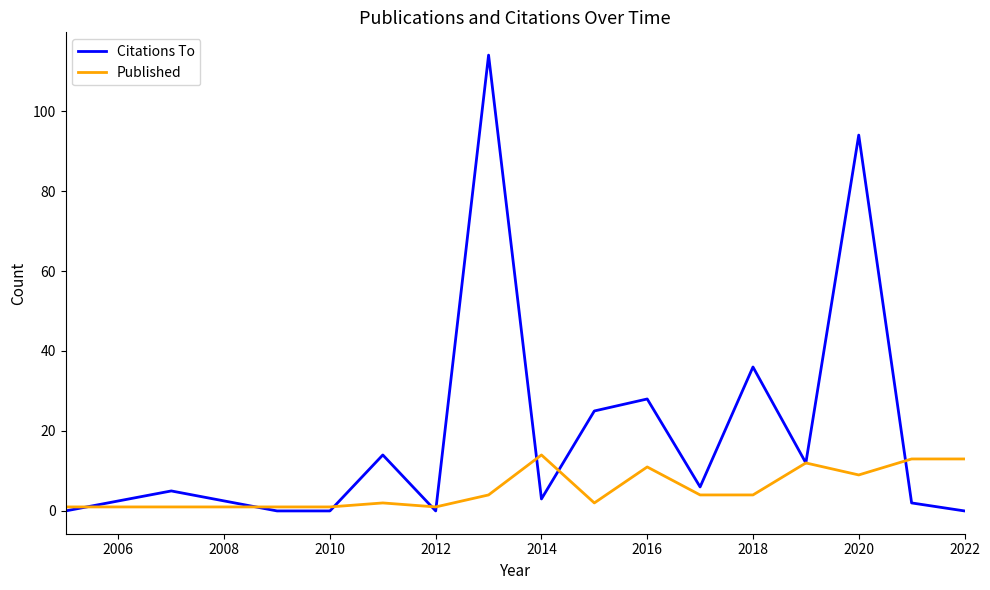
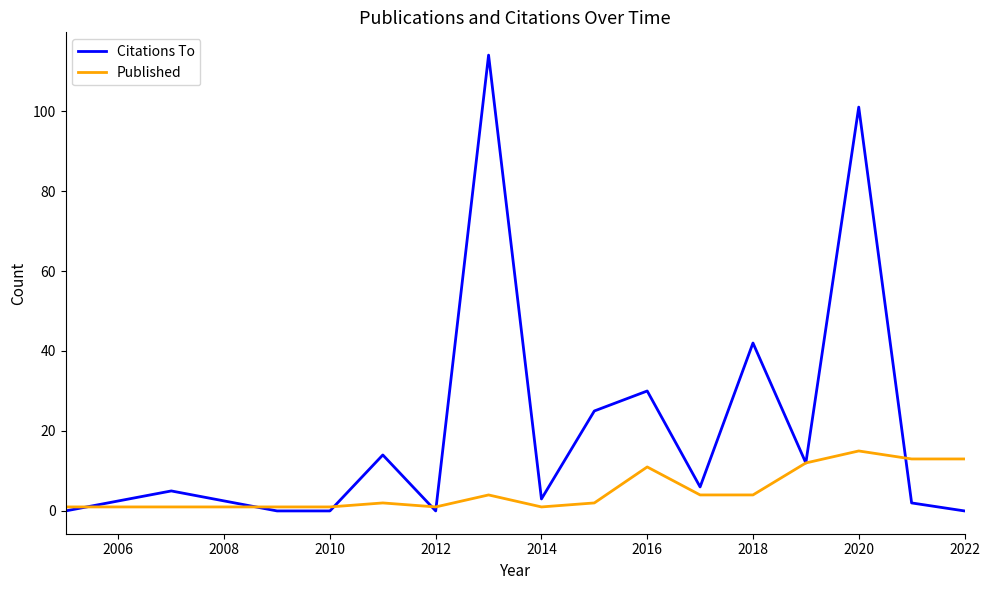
Published, 2014: 14 -> 1
Citations To, 2016: 28 -> 30
Citations To, 2018: 36 -> 42
Citations To, 2020: 94 -> 101
Published, 2020: 9 -> 15
